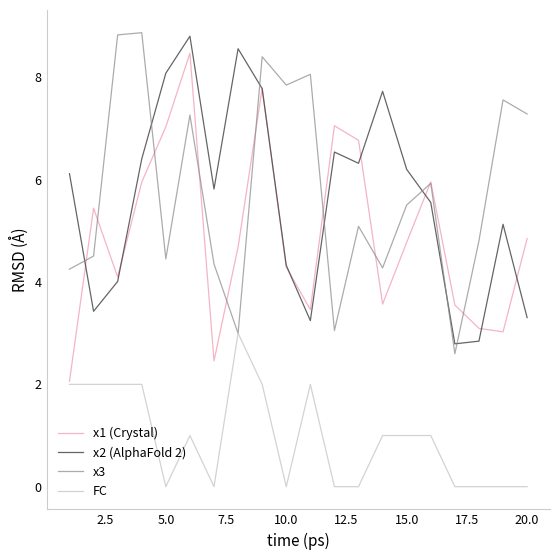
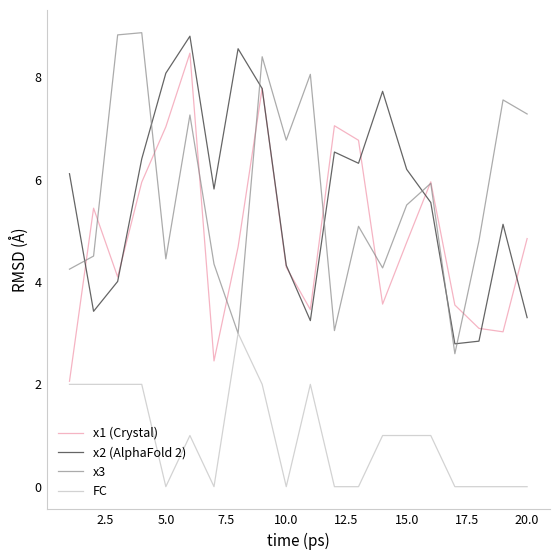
x3, 10.0: 7.9 -> 6.8
